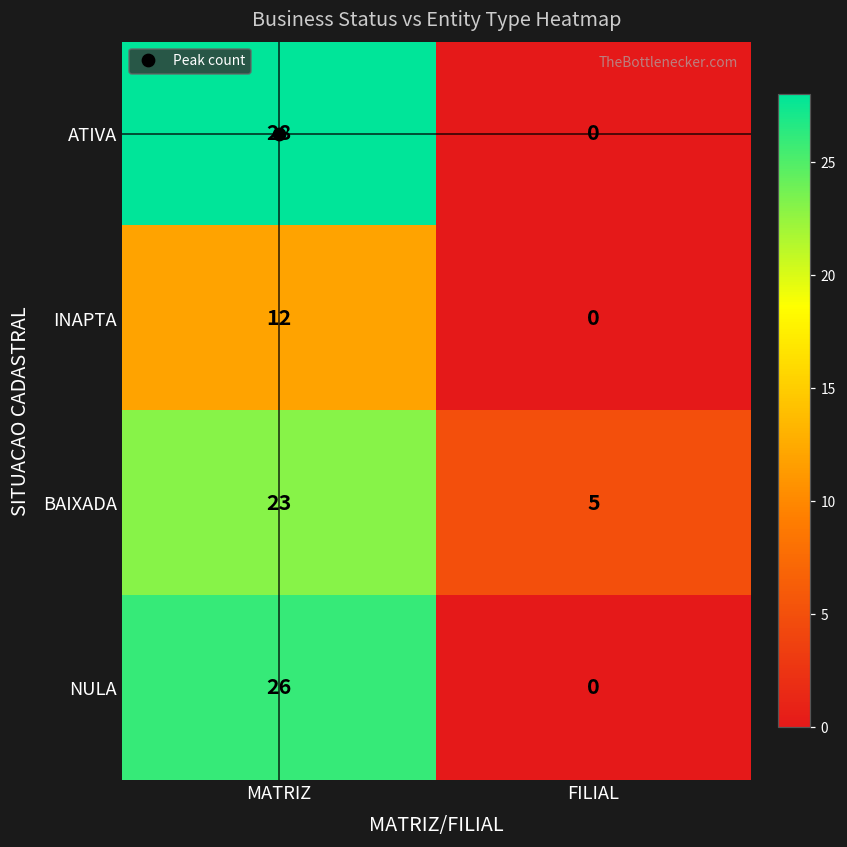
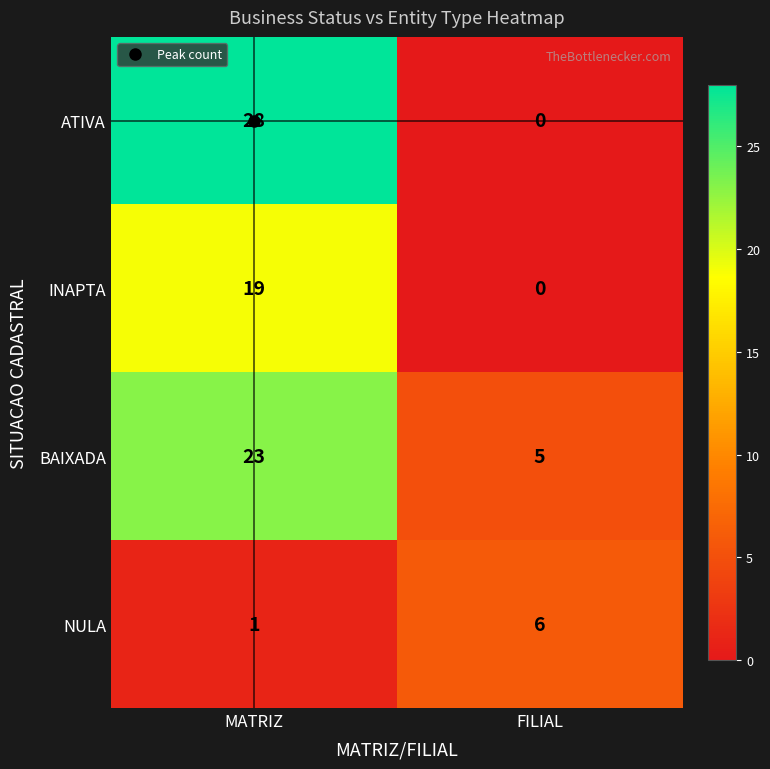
INAPTA, MATRIZ: 12 -> 19
NULA, MATRIZ: 26 -> 1
NULA, FILIAL: 0 -> 6
